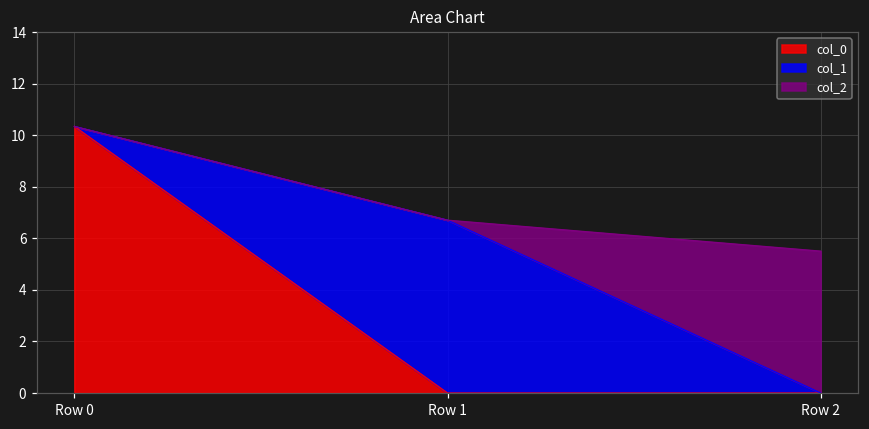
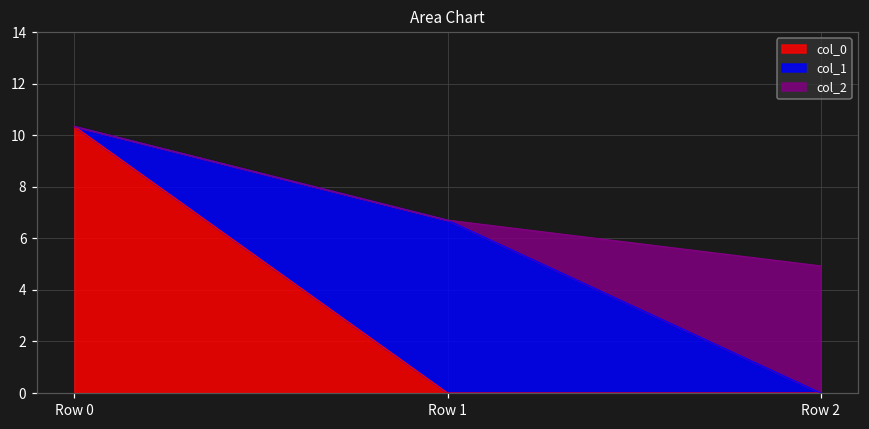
col_2, Row 2: 5.5 -> 4.9
